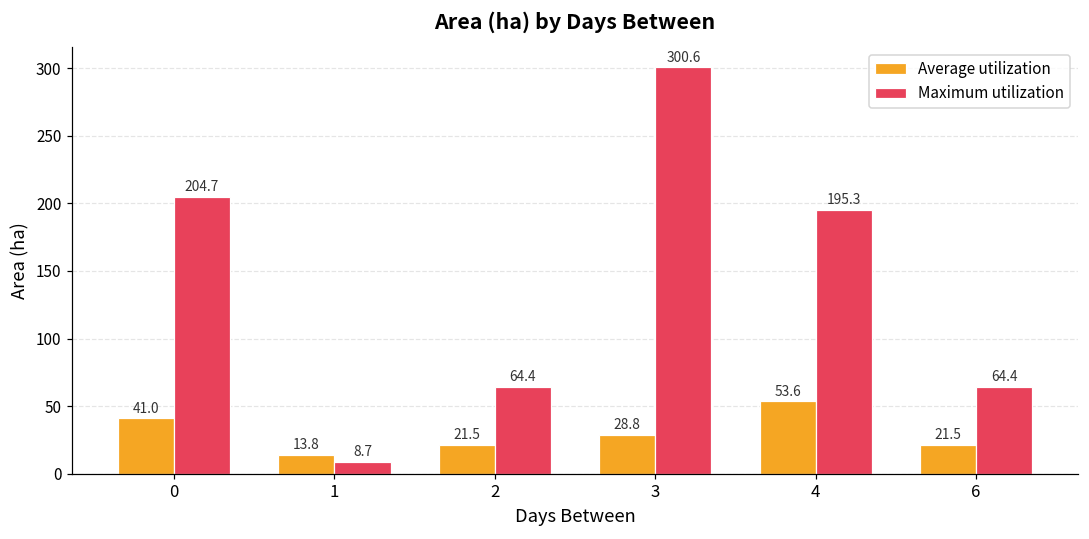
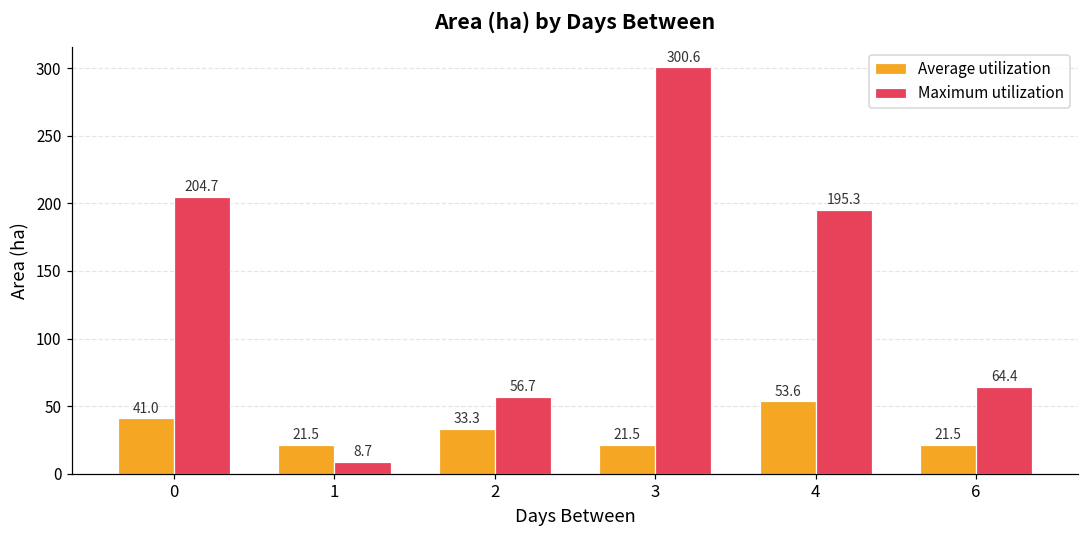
Average utilization, 1: 13.8 -> 21.5
Average utilization, 2: 21.5 -> 33.3
Maximum utilization, 2: 64.4 -> 56.7
Average utilization, 3: 28.8 -> 21.5
